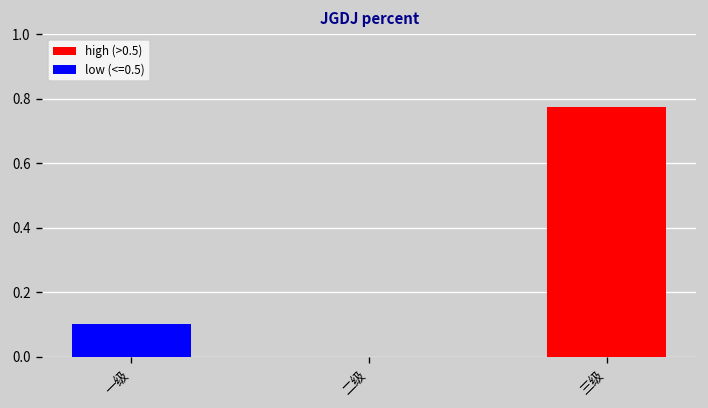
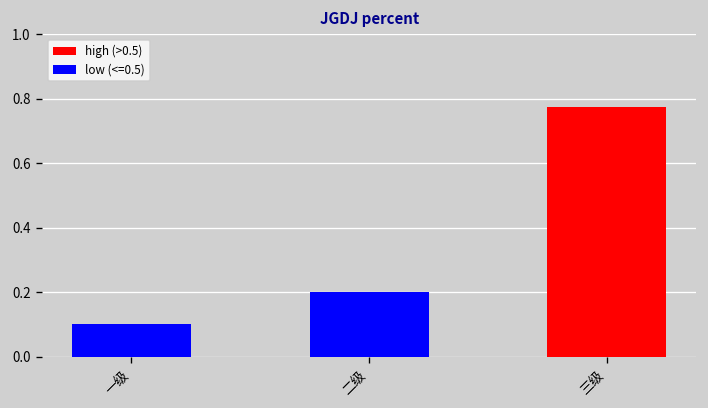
二级: 0.0 -> 0.2
